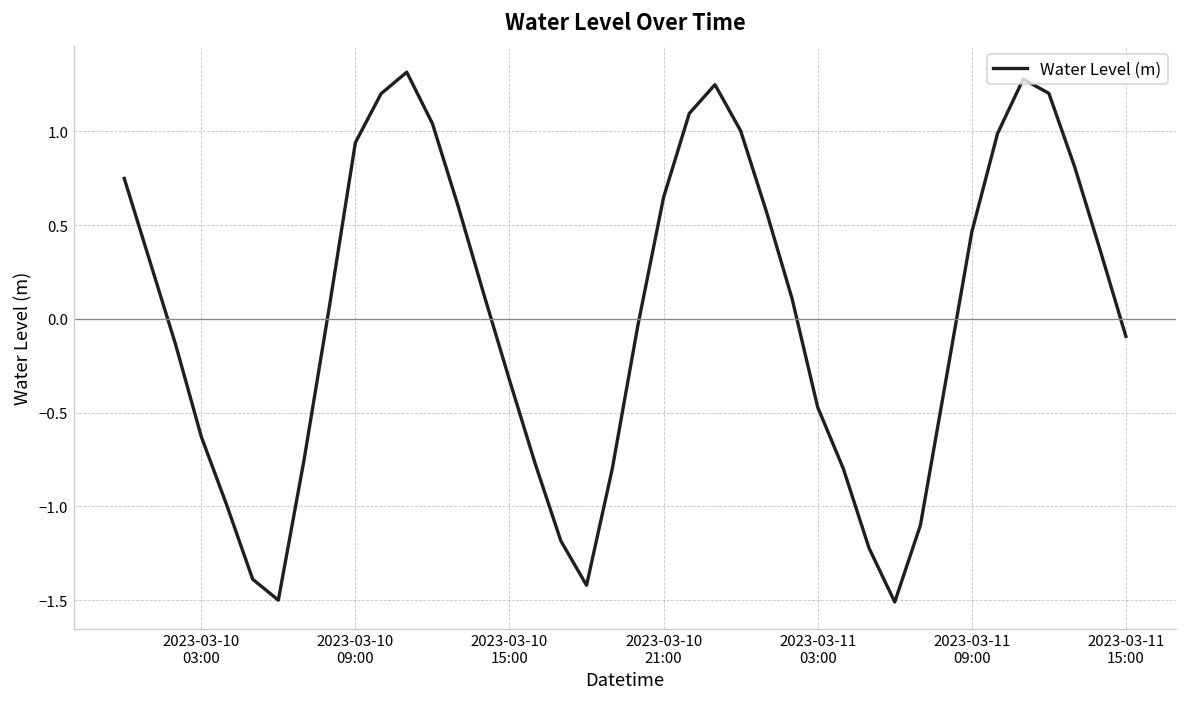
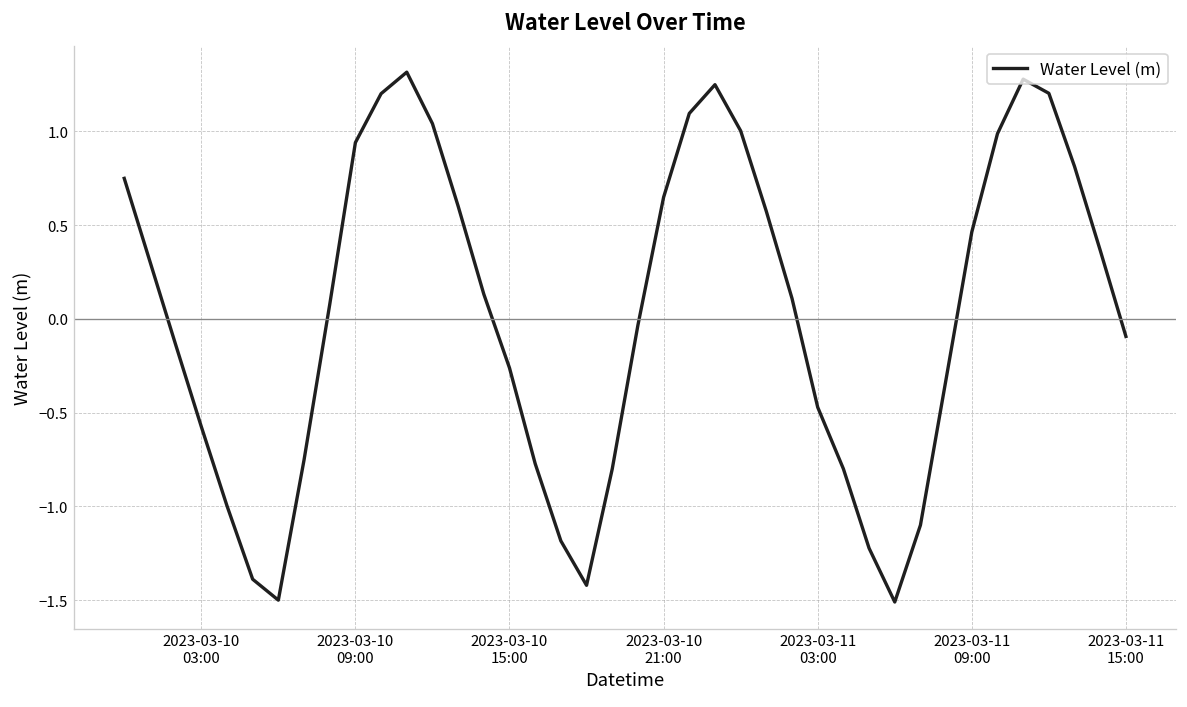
2023-03-10 03:00: -0.63 -> -0.57
2023-03-10 15:00: -0.33 -> -0.26
